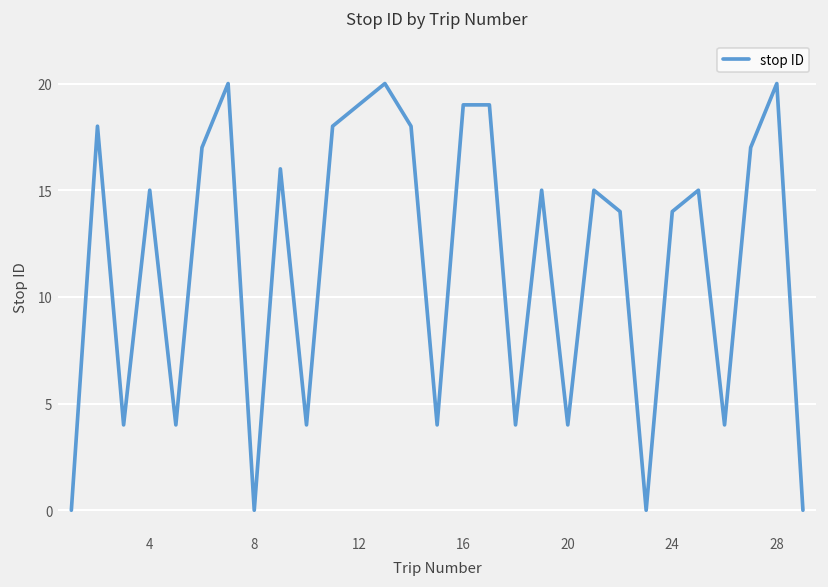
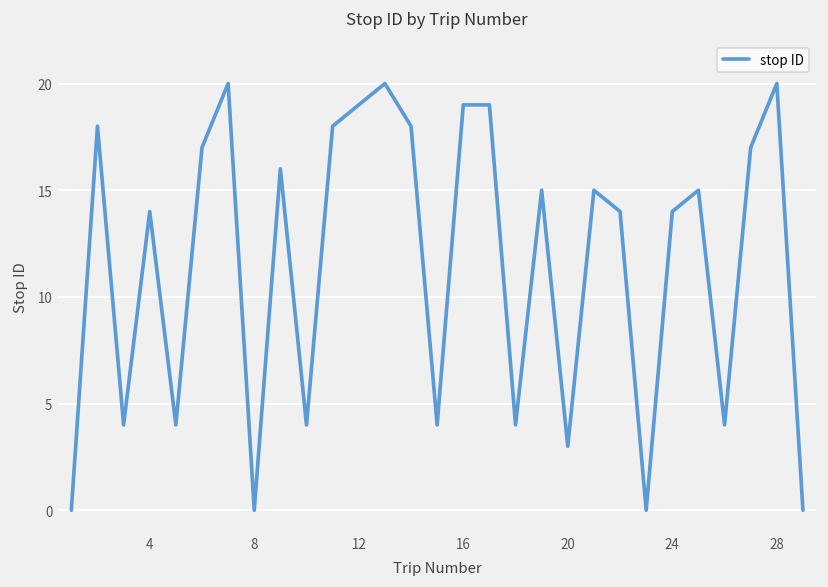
4: 15 -> 14
20: 4 -> 3
